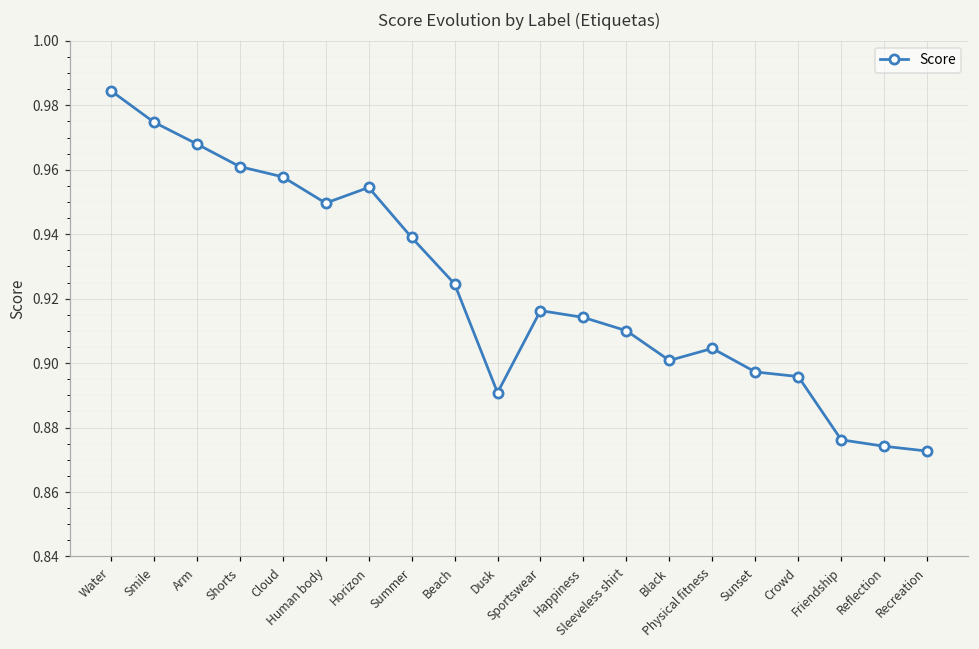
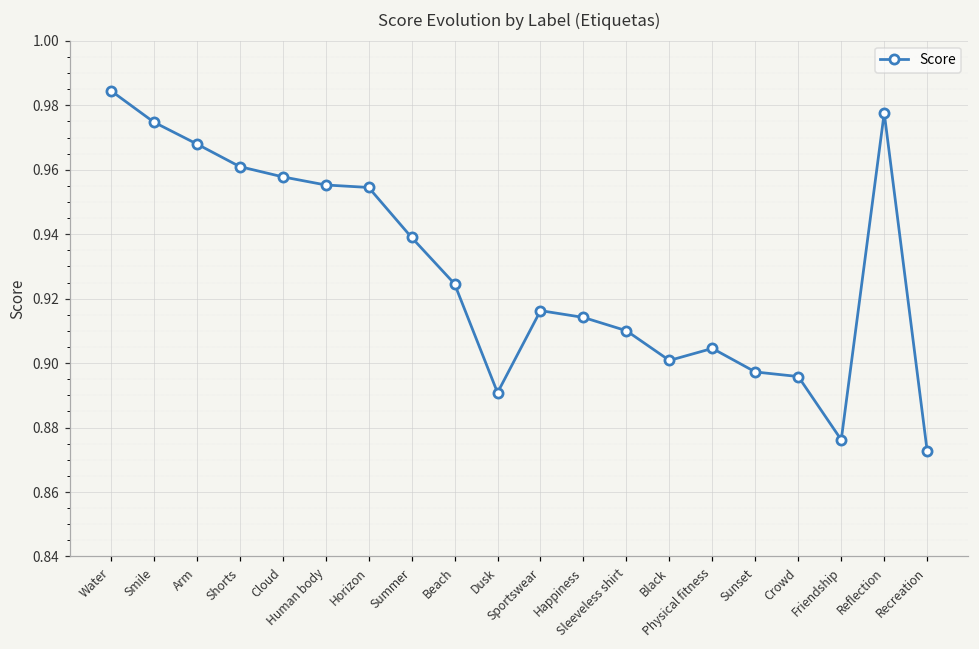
Human body: 0.950 -> 0.955
Reflection: 0.874 -> 0.978
